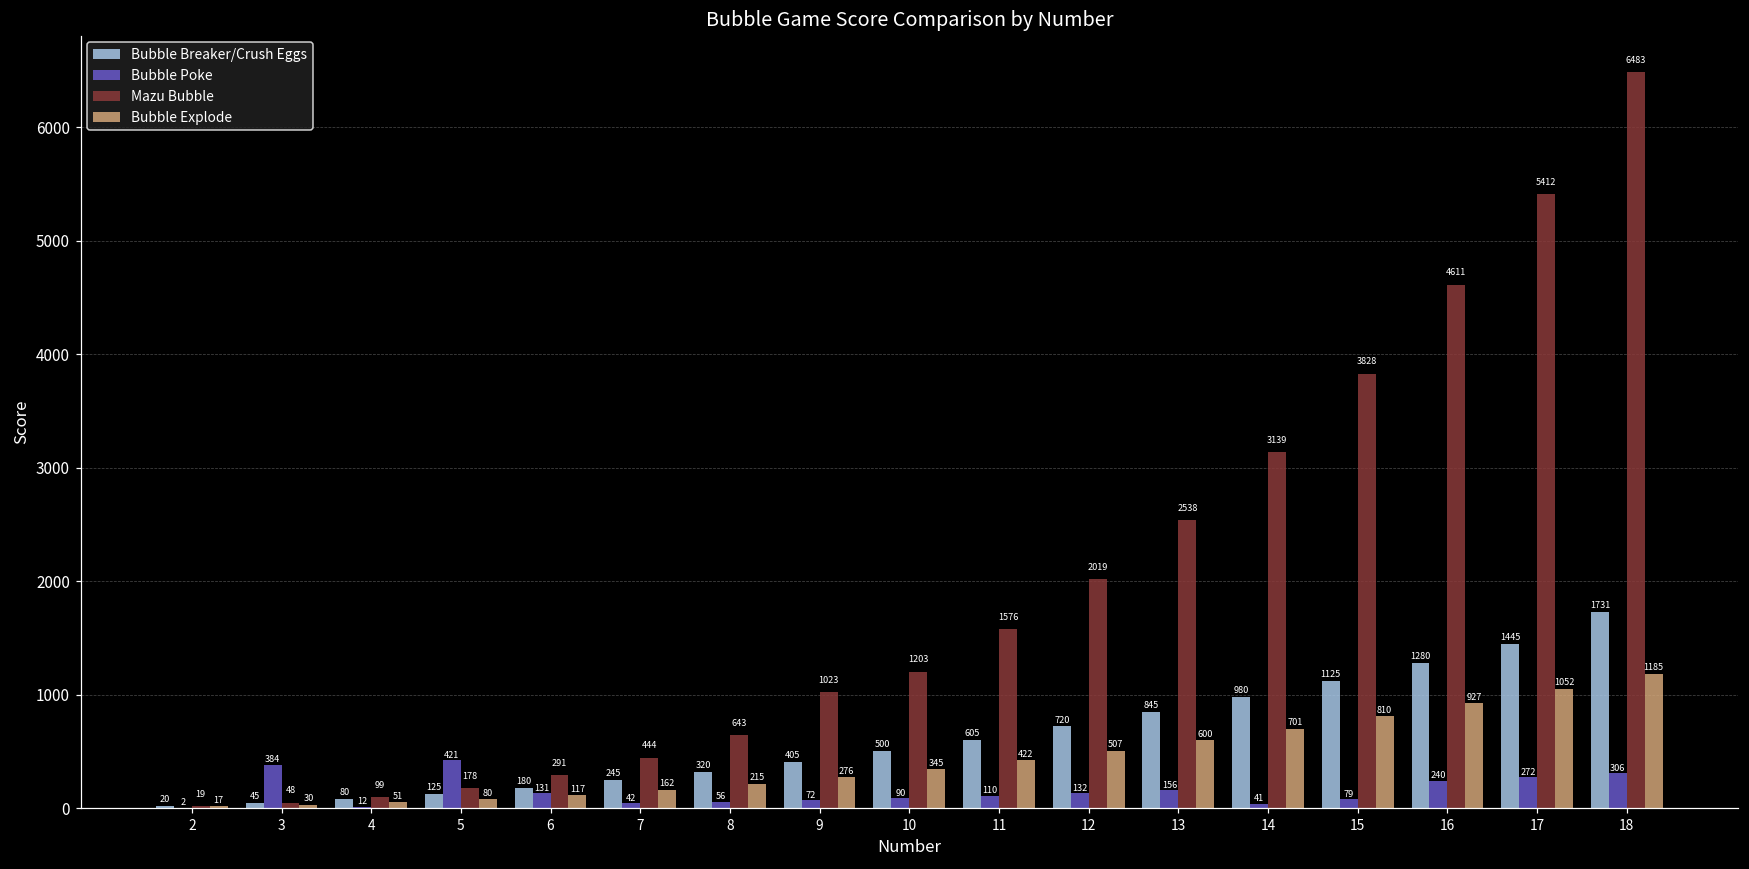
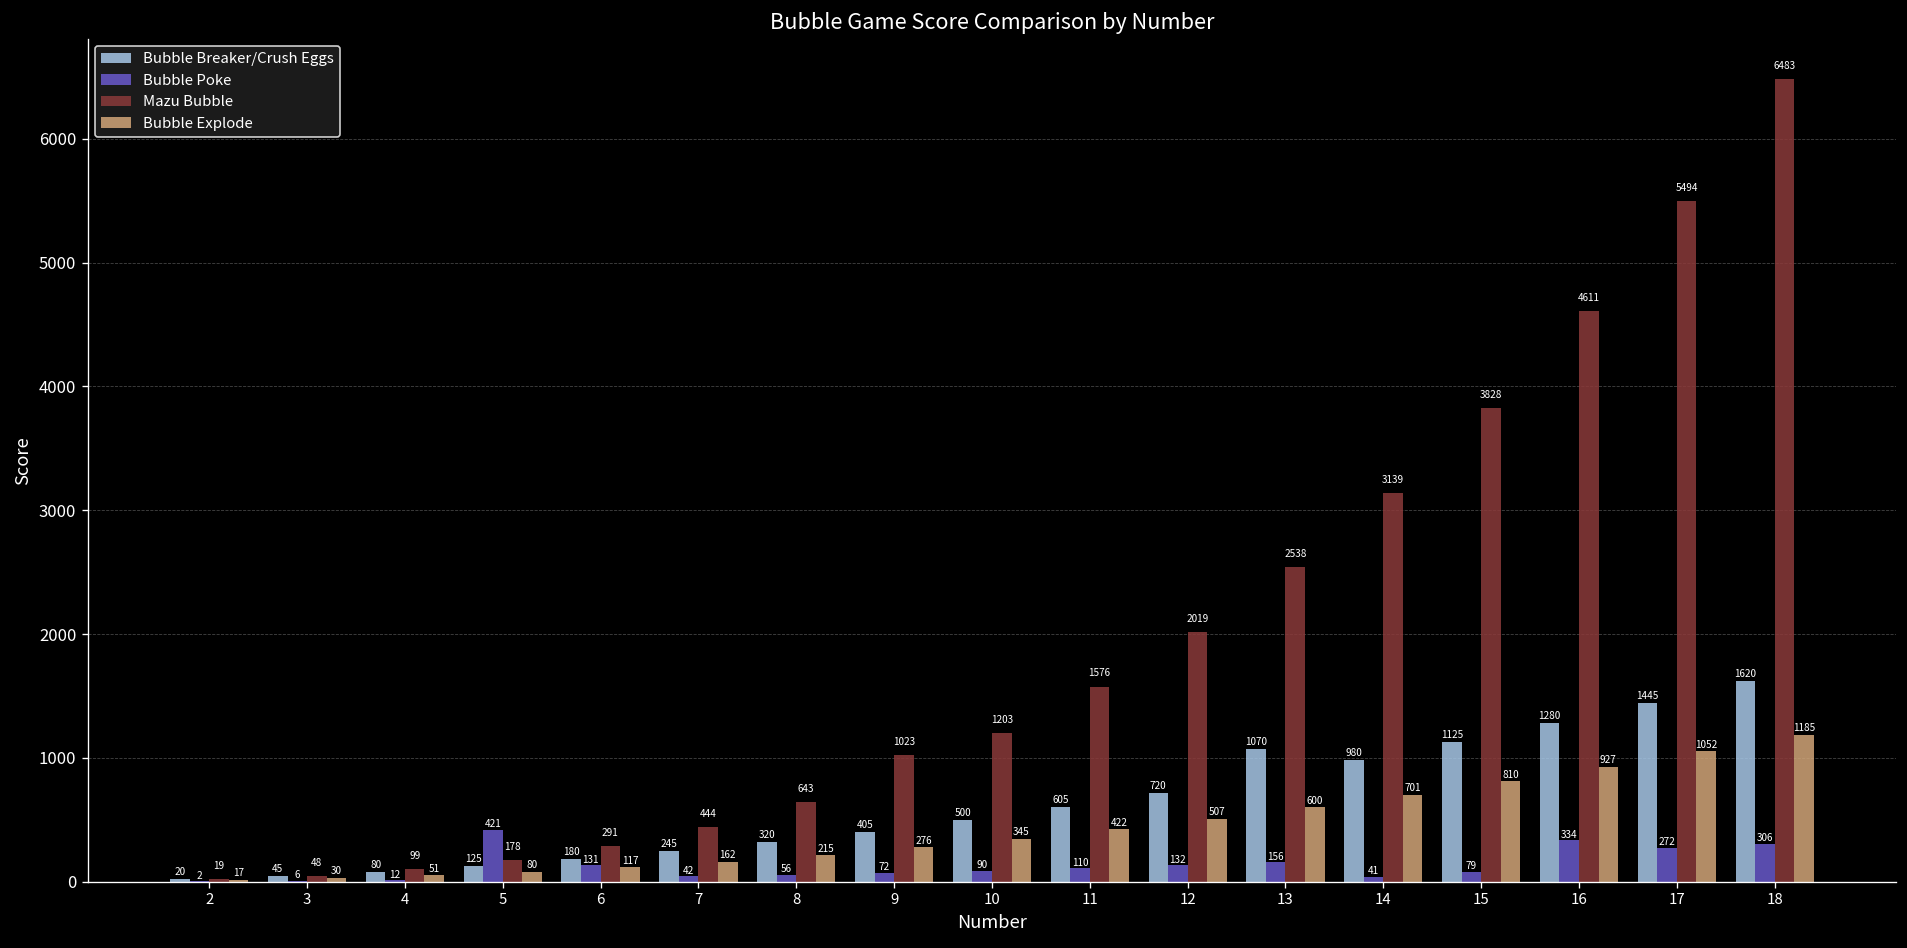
Bubble Poke, 3: 384 -> 6
Bubble Breaker/Crush Eggs, 13: 845 -> 1070
Bubble Poke, 16: 240 -> 334
Mazu Bubble, 17: 5412 -> 5494
Bubble Breaker/Crush Eggs, 18: 1731 -> 1620
